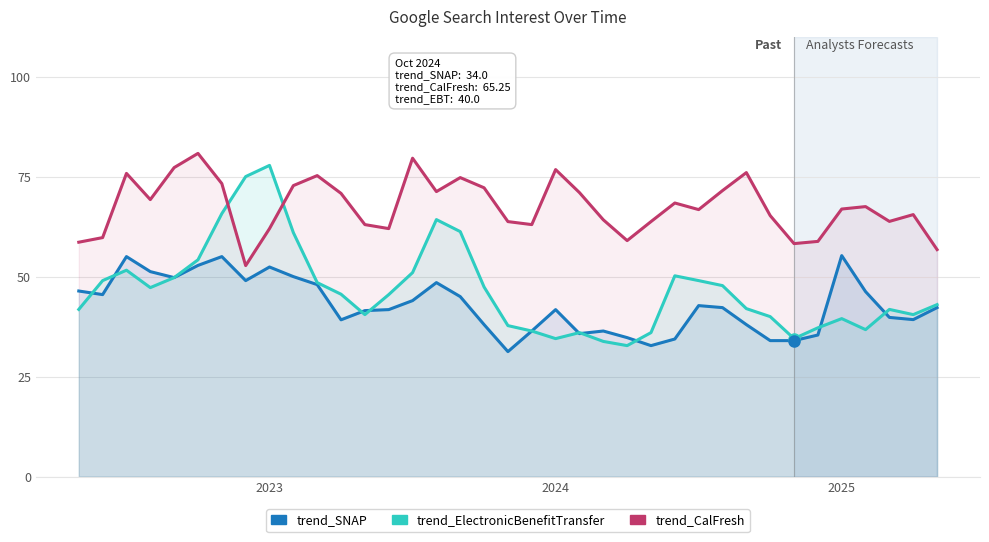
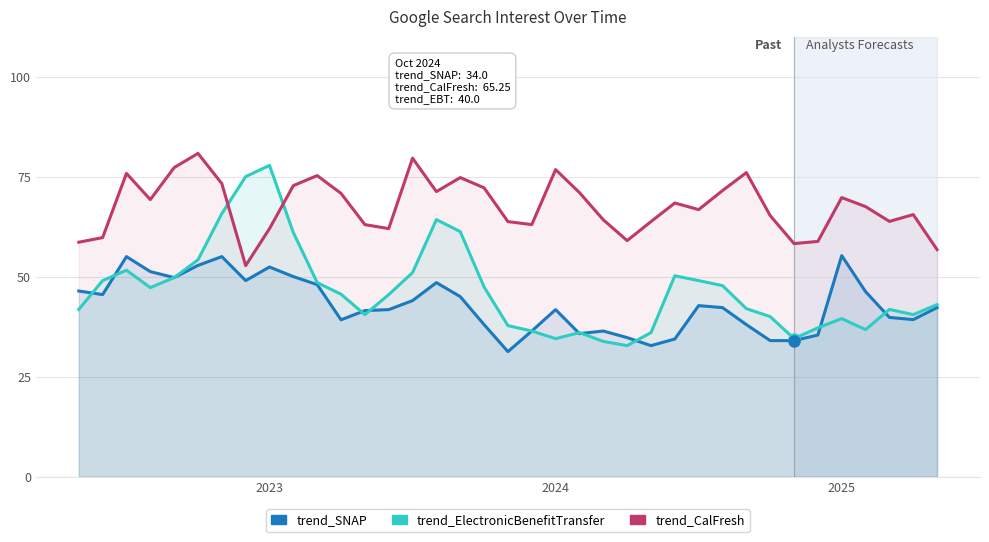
trend_CalFresh, 2025: 67 -> 70
